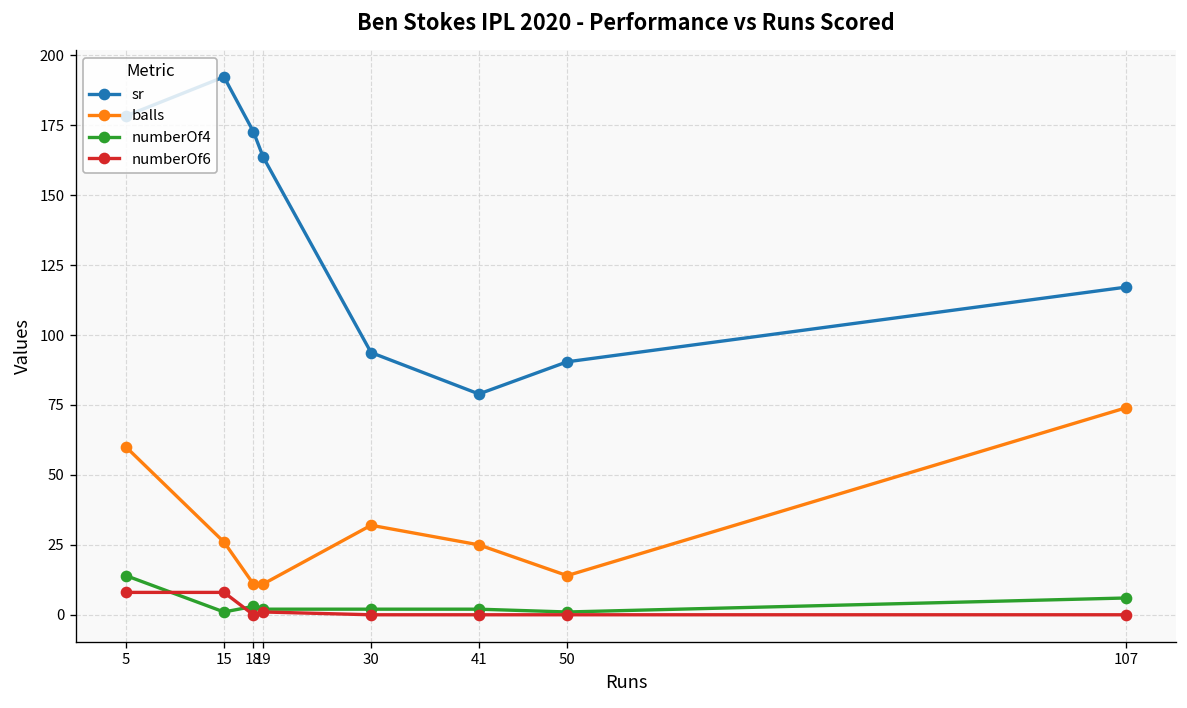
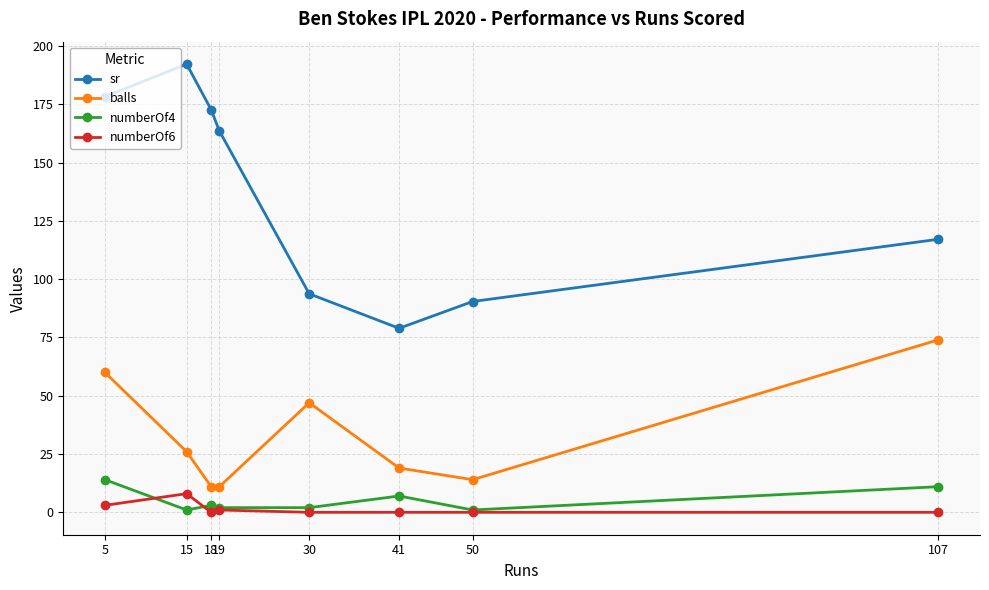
numberOf6, 5: 8 -> 3
balls, 30: 32 -> 47
balls, 41: 25 -> 19
numberOf4, 41: 2 -> 7
numberOf4, 107: 6 -> 11
